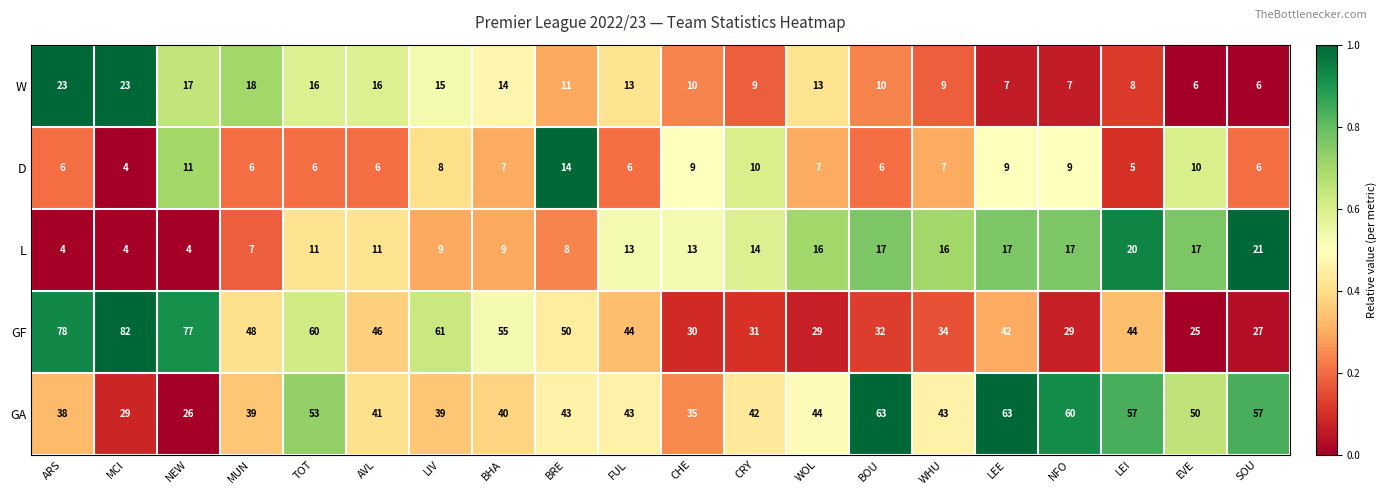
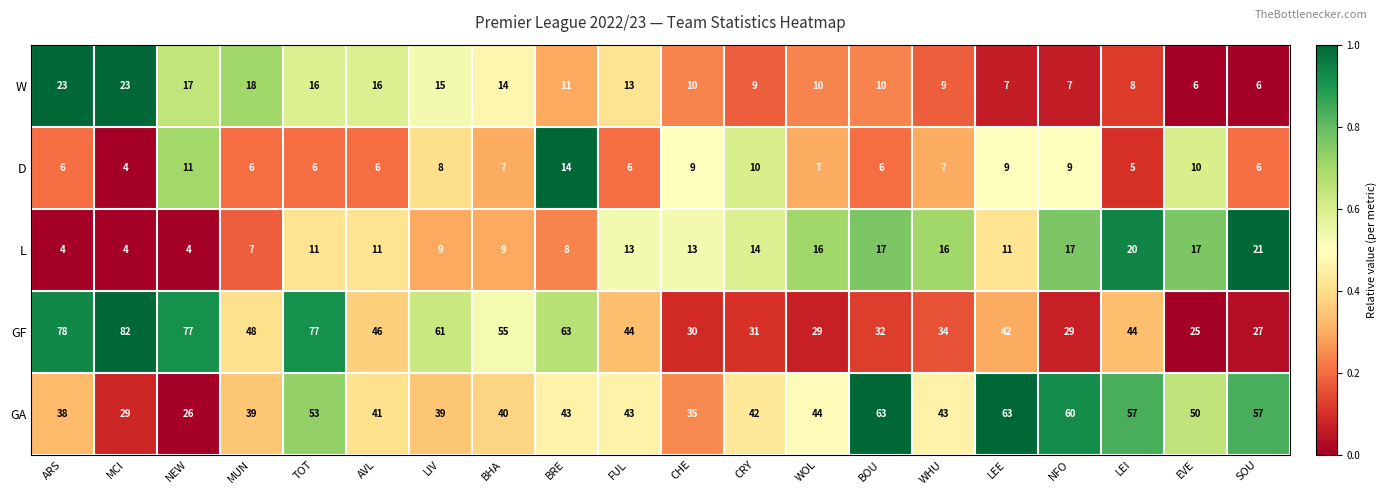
W, WOL: 13 -> 10
L, LEE: 17 -> 11
GF, TOT: 60 -> 77
GF, BRE: 50 -> 63
